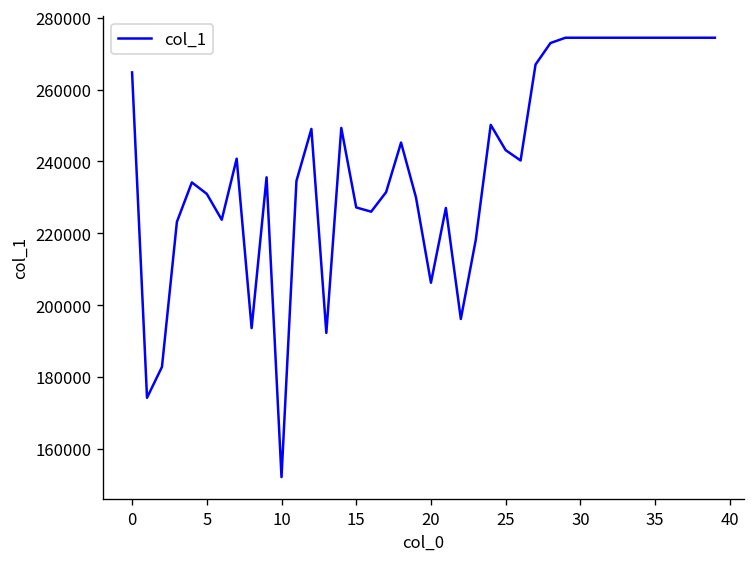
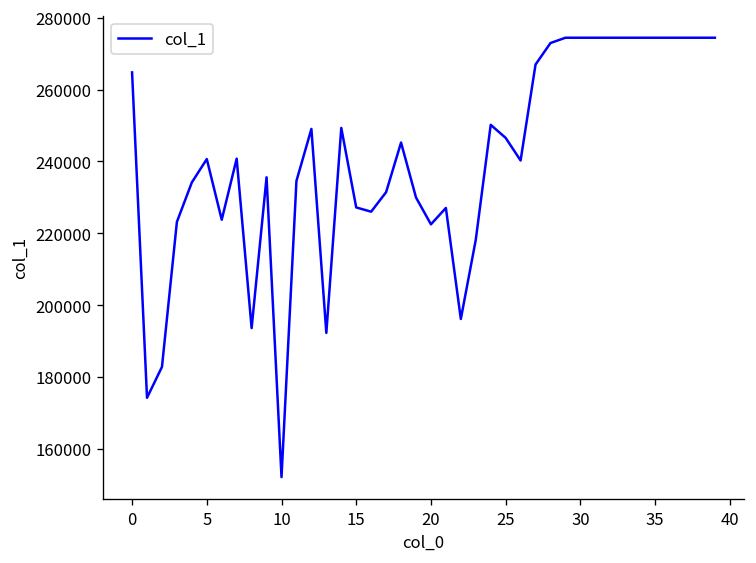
5: 231000 -> 241000
20: 206000 -> 223000
25: 243000 -> 247000
